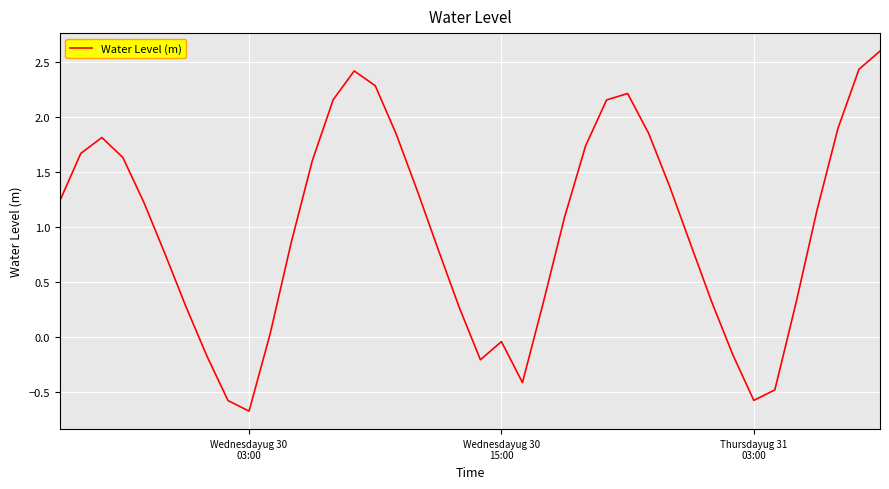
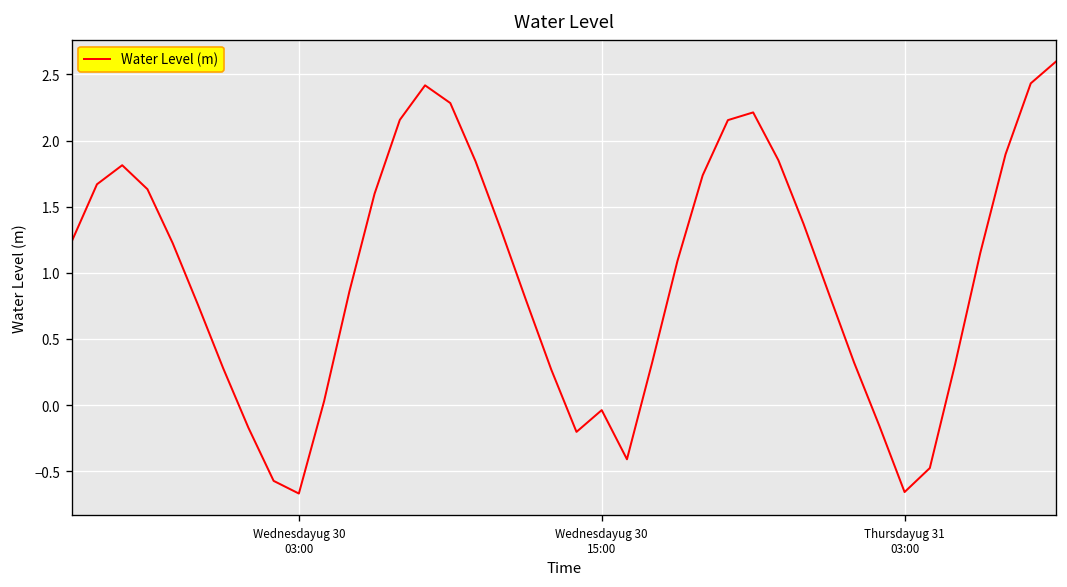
Thursdayug 31 03:00: -0.57 -> -0.66
